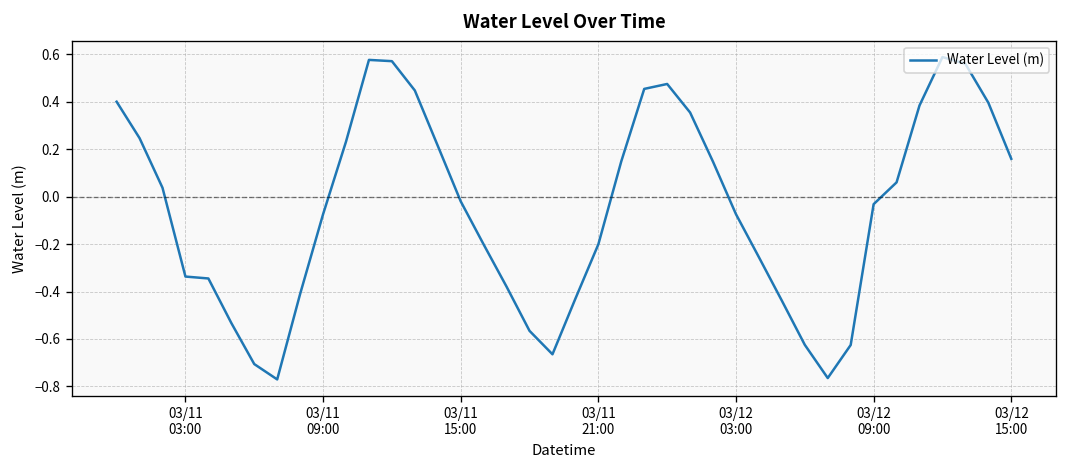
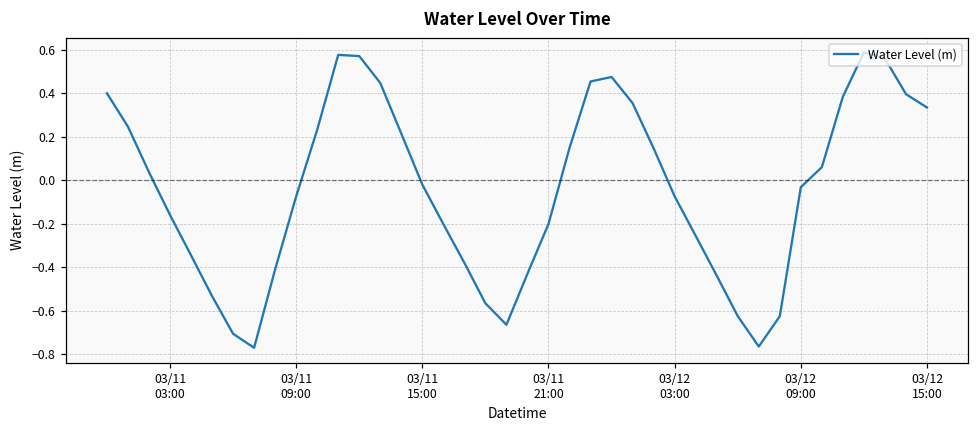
03/11 03:00: -0.34 -> -0.16
03/12 15:00: 0.16 -> 0.34
